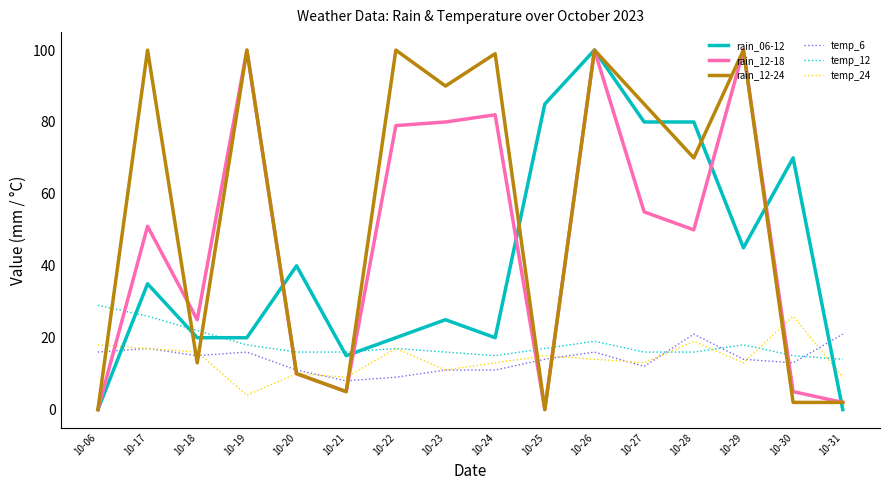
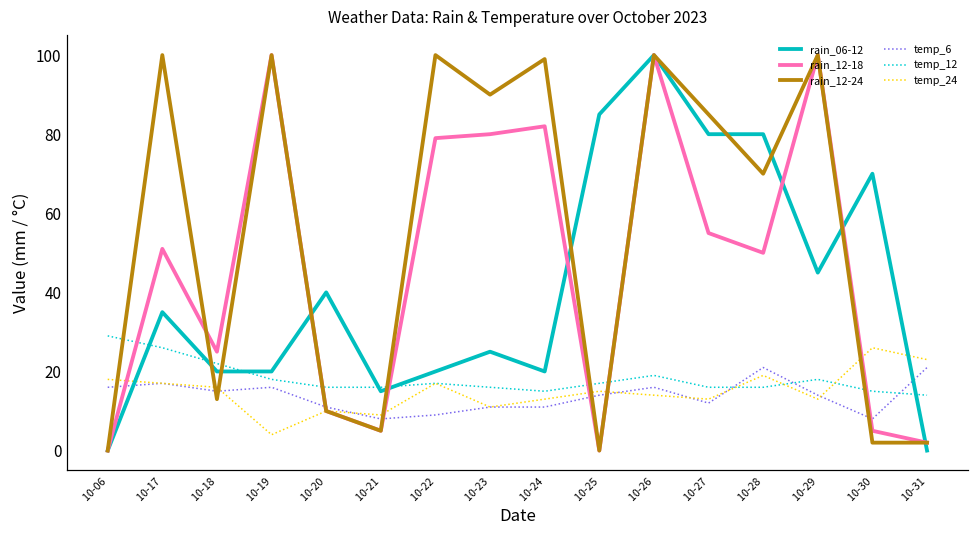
temp_6, 10-30: 13 -> 8
temp_24, 10-31: 9 -> 23
